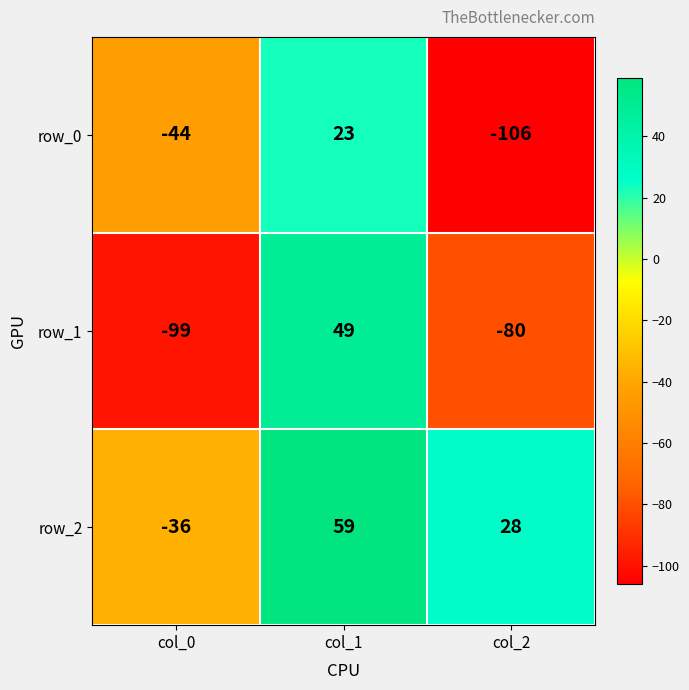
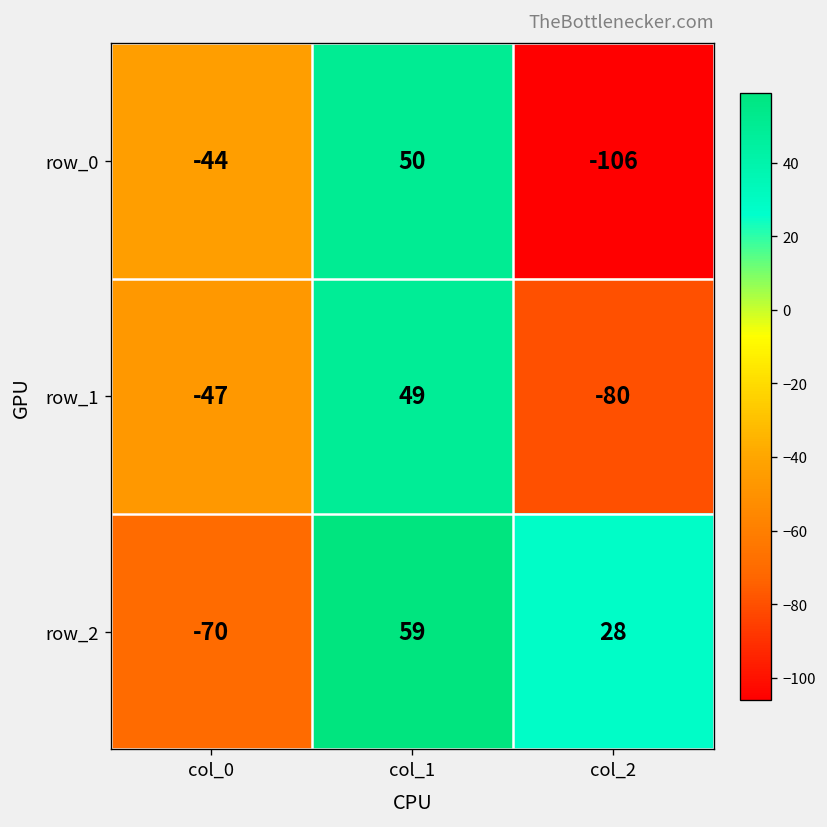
row_0, col_1: 23 -> 50
row_1, col_0: -99 -> -47
row_2, col_0: -36 -> -70
